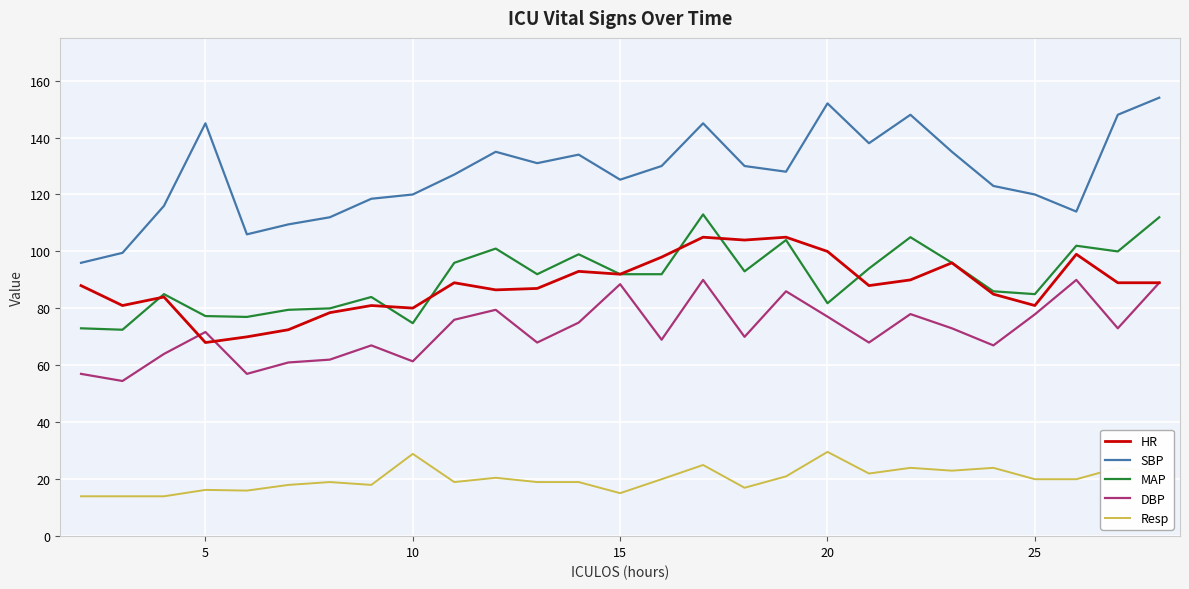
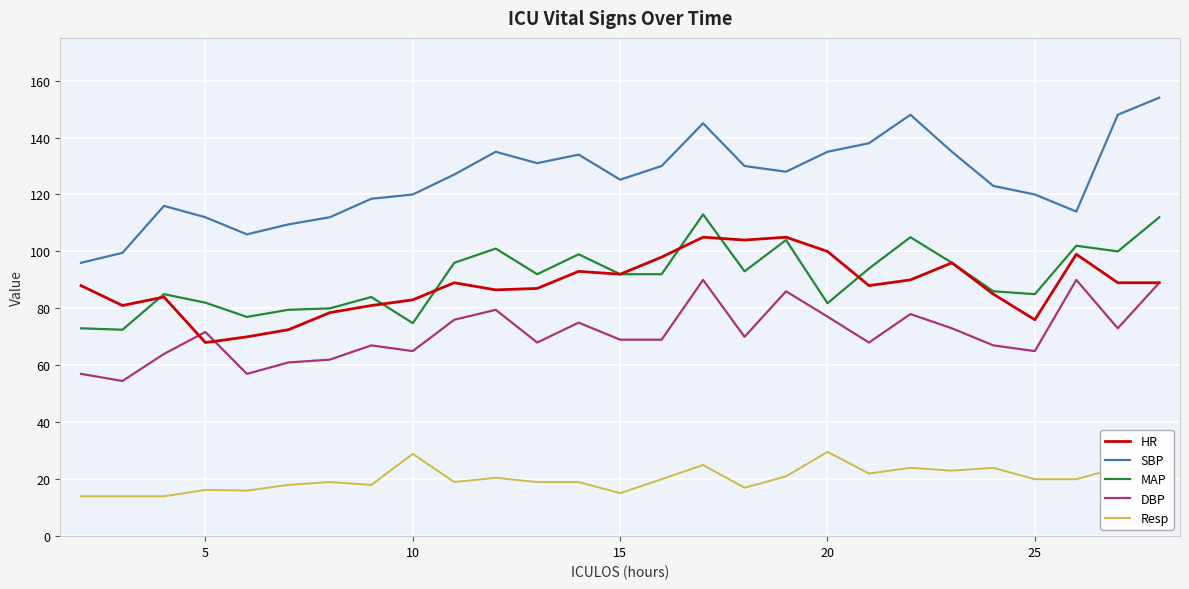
SBP, 5: 145 -> 112
MAP, 5: 77 -> 82
HR, 10: 80 -> 83
DBP, 10: 61 -> 65
DBP, 15: 89 -> 69
SBP, 20: 152 -> 135
HR, 25: 81 -> 76
DBP, 25: 78 -> 65
